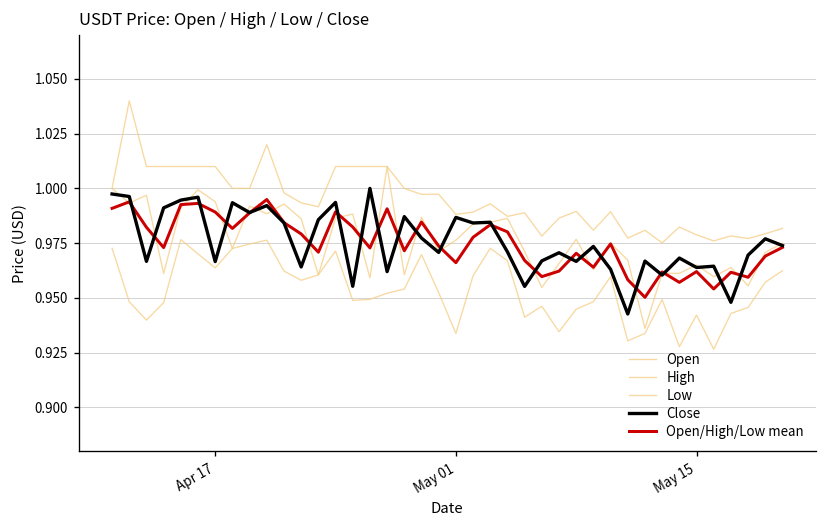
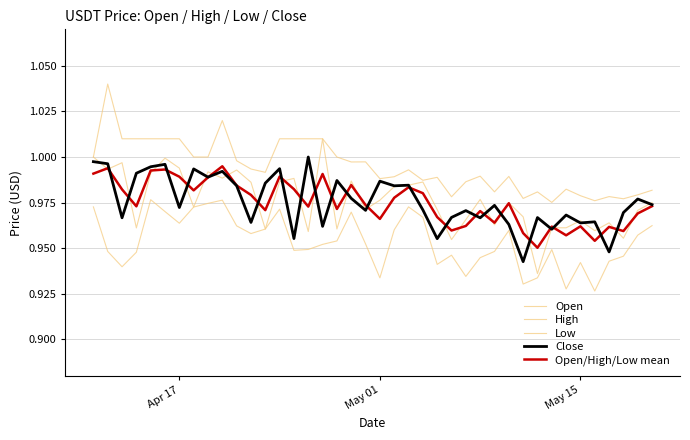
Close, Apr 17: 0.967 -> 0.972
